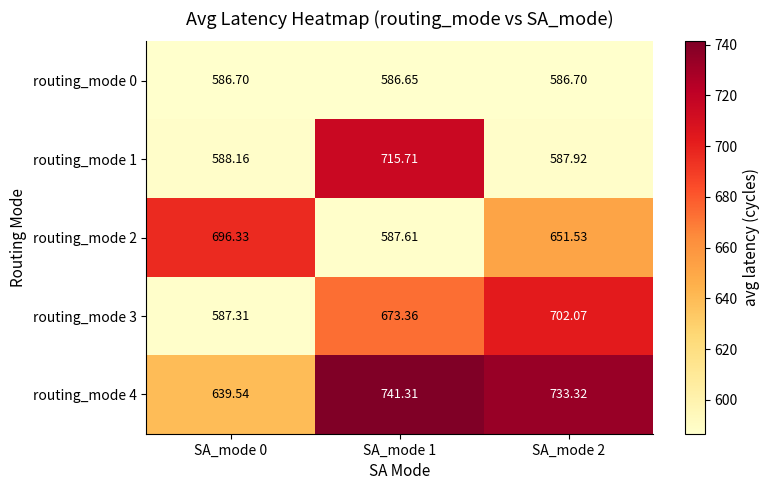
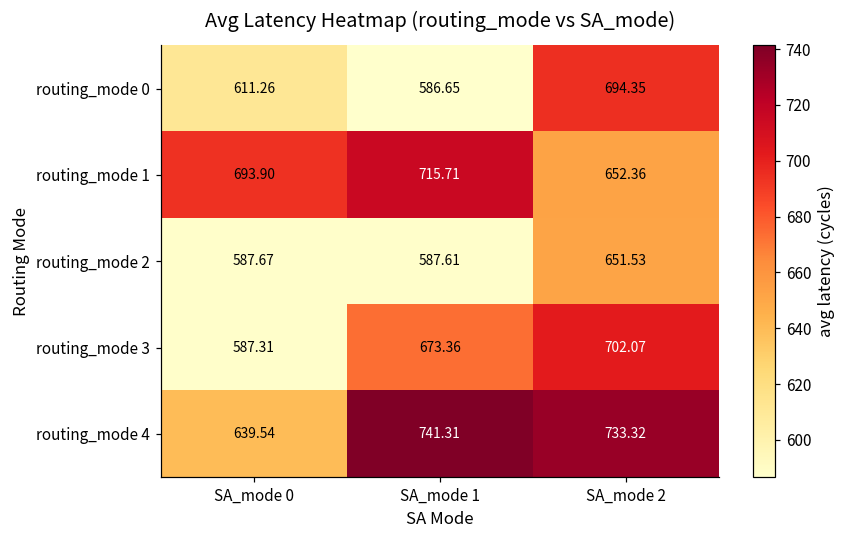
routing_mode 0, SA_mode 0: 586.70 -> 611.26
routing_mode 0, SA_mode 2: 586.70 -> 694.35
routing_mode 1, SA_mode 0: 588.16 -> 693.90
routing_mode 1, SA_mode 2: 587.92 -> 652.36
routing_mode 2, SA_mode 0: 696.33 -> 587.67
